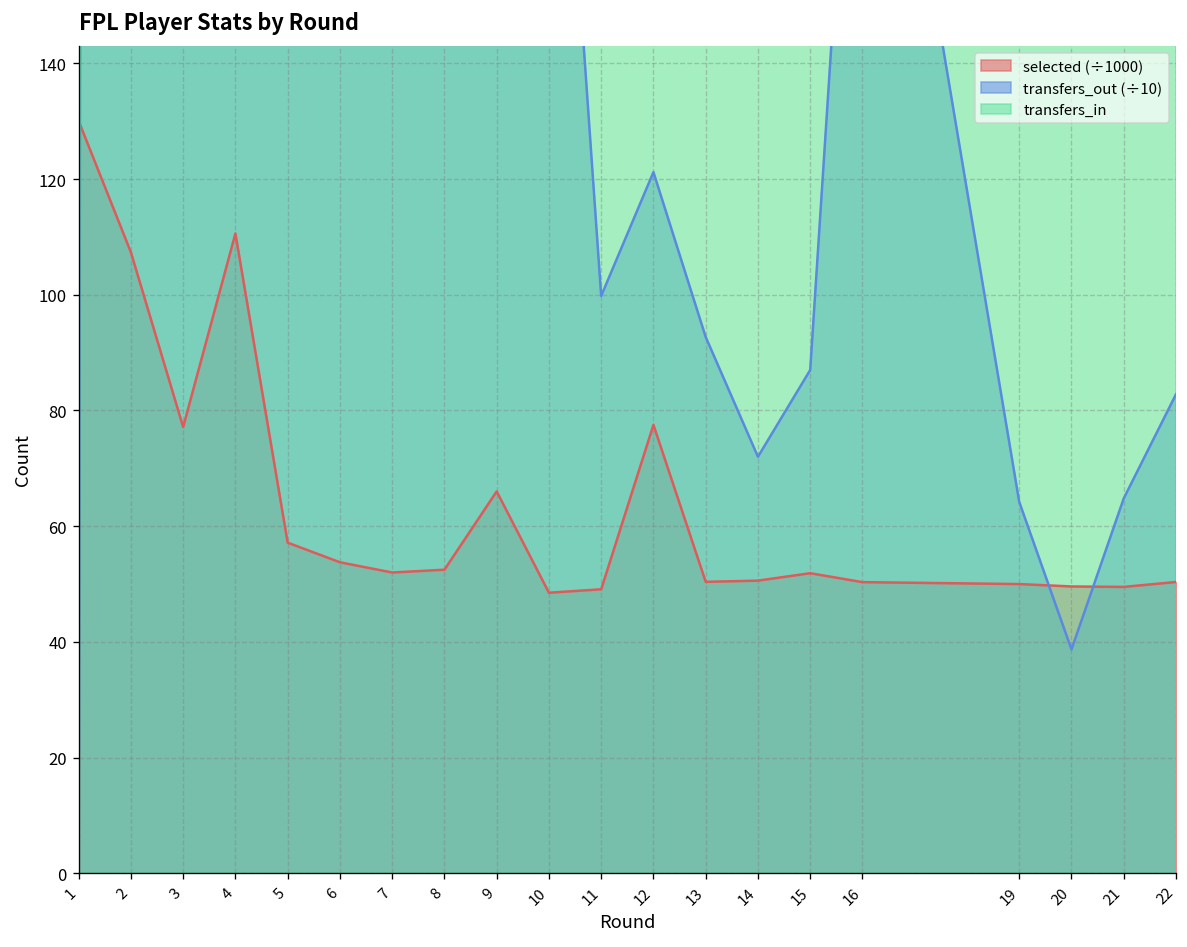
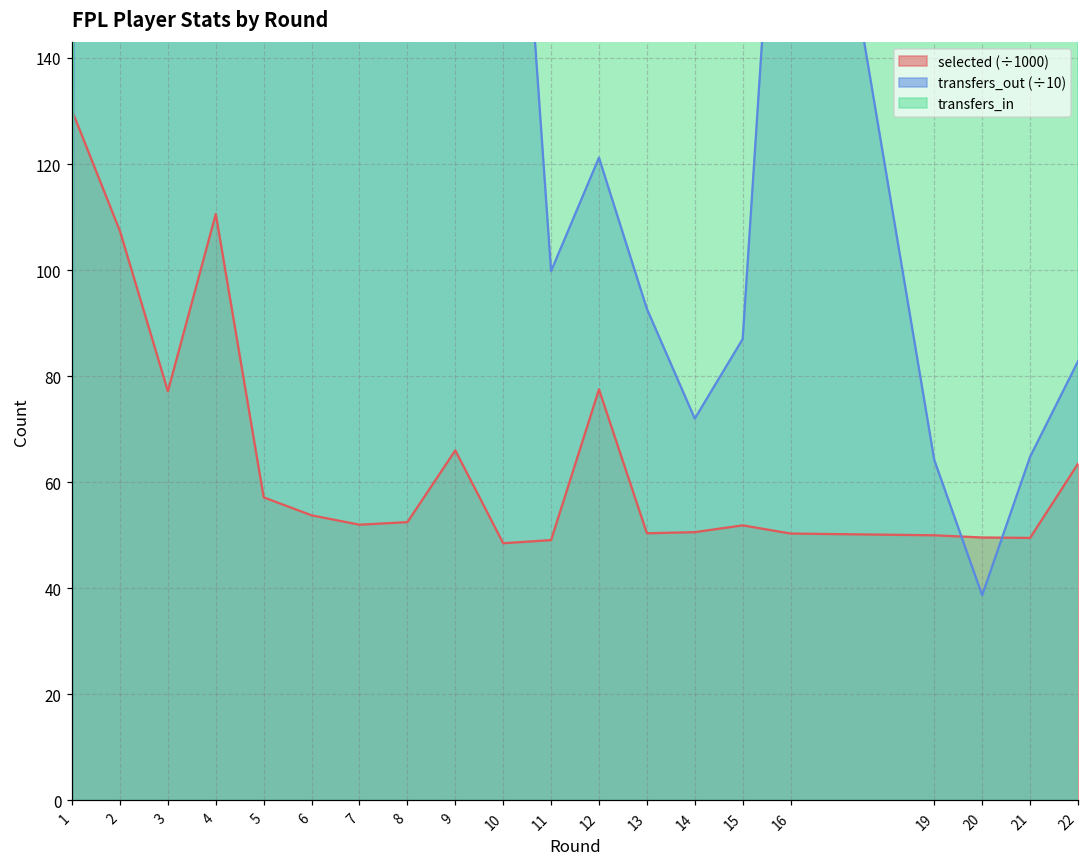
selected (÷1000), 22: 50 -> 63
